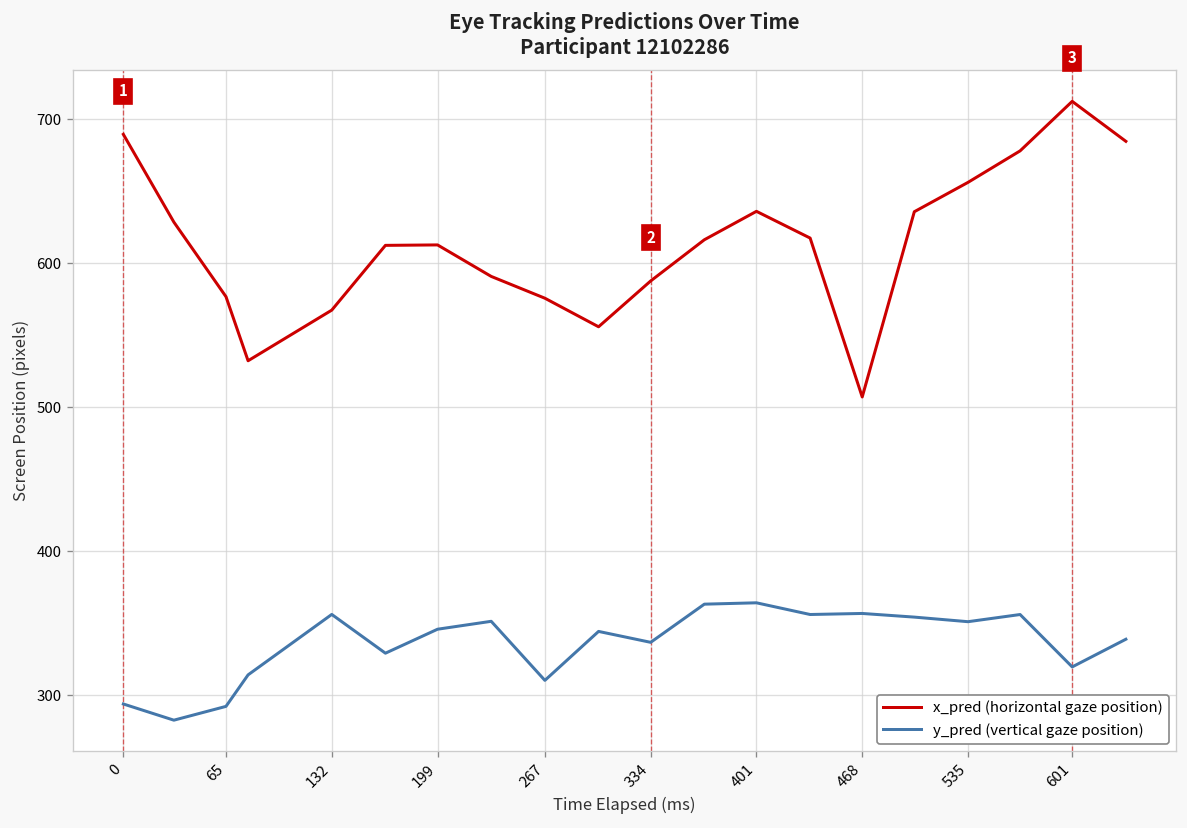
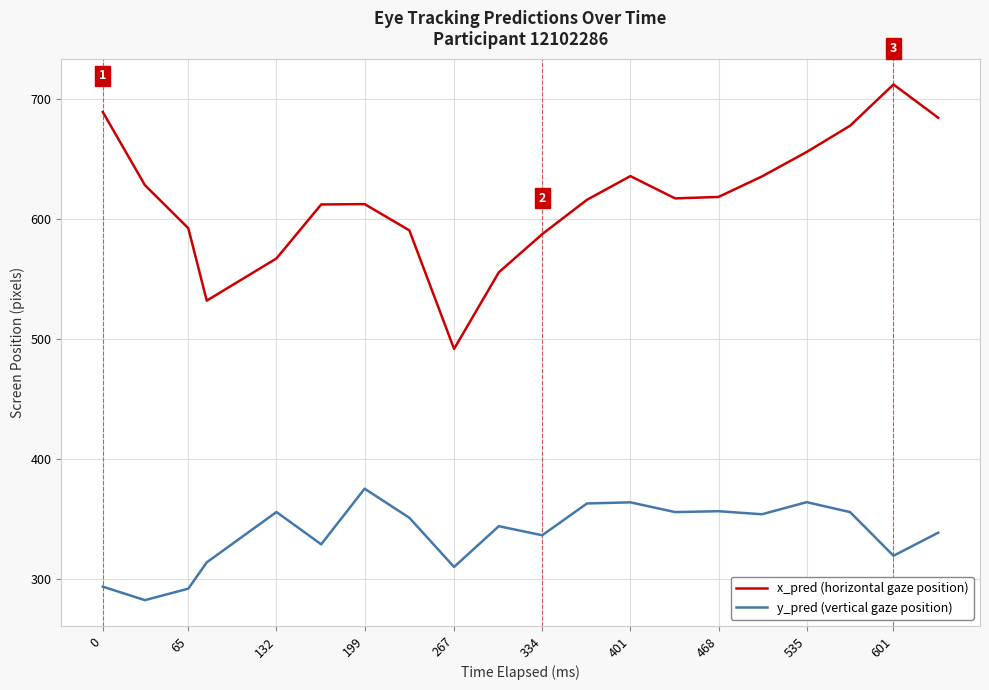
x_pred (horizontal gaze position), 65: 577 -> 593
y_pred (vertical gaze position), 199: 346 -> 376
x_pred (horizontal gaze position), 267: 576 -> 492
x_pred (horizontal gaze position), 468: 507 -> 619
y_pred (vertical gaze position), 535: 351 -> 364
